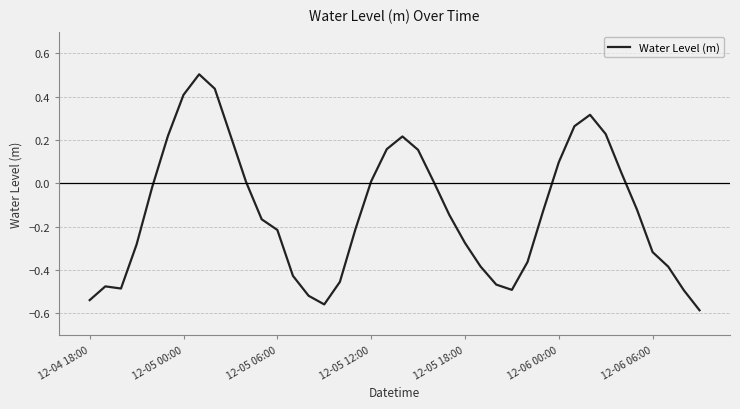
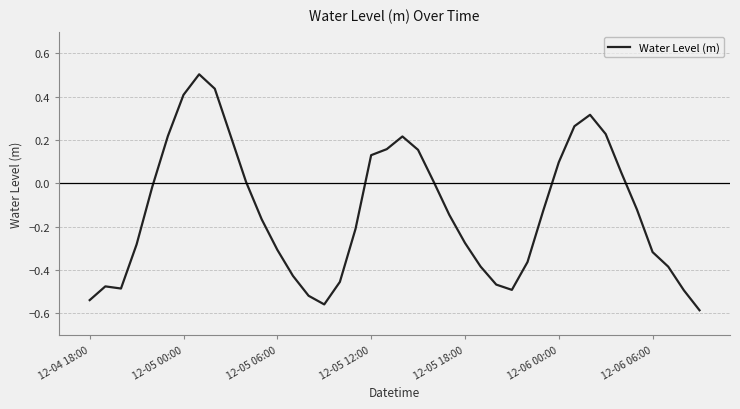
12-05 06:00: -0.21 -> -0.31
12-05 12:00: 0.01 -> 0.13
